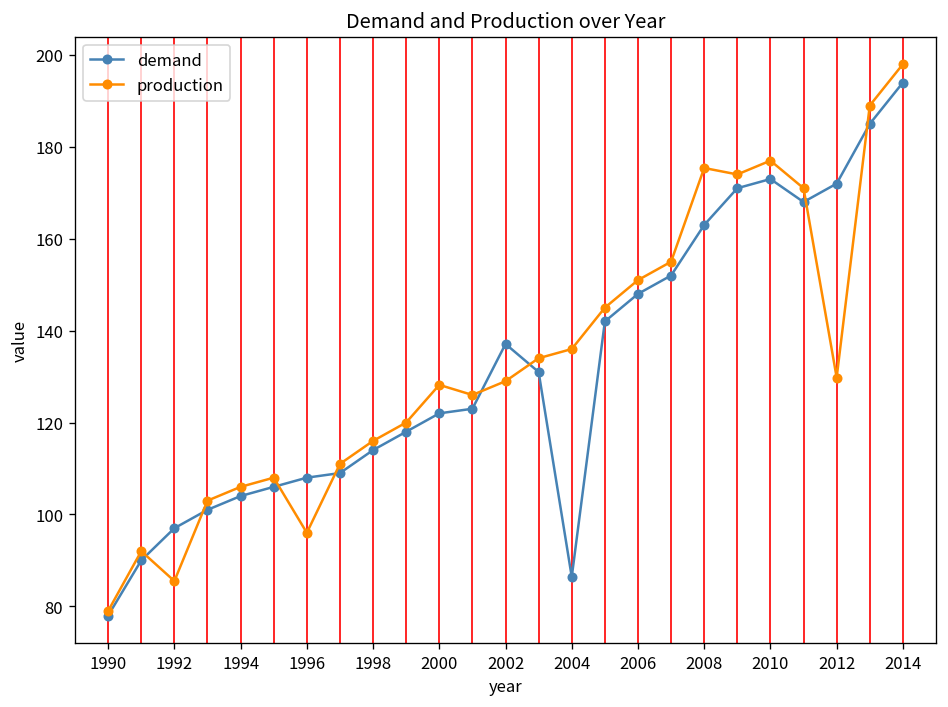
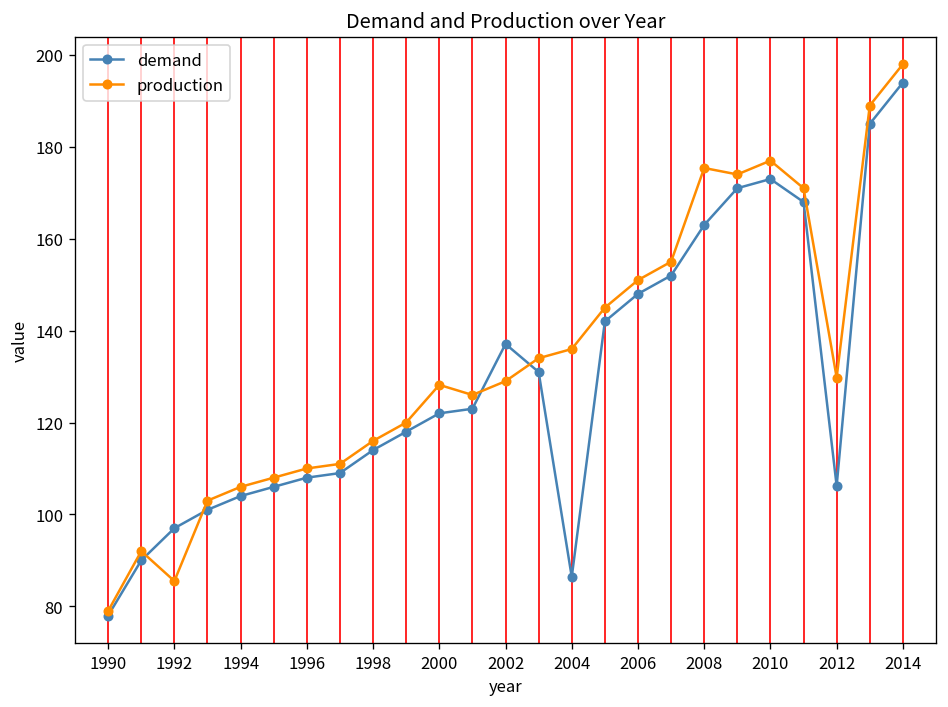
production, 1996: 96 -> 110
demand, 2012: 172 -> 106
